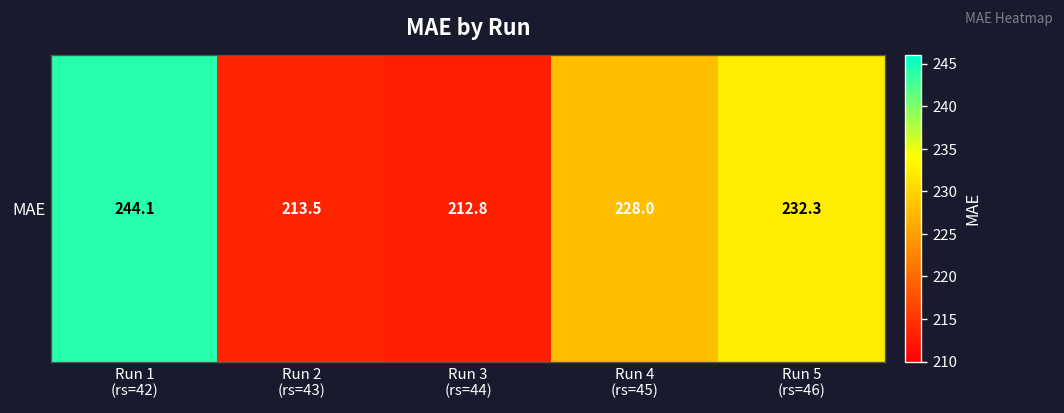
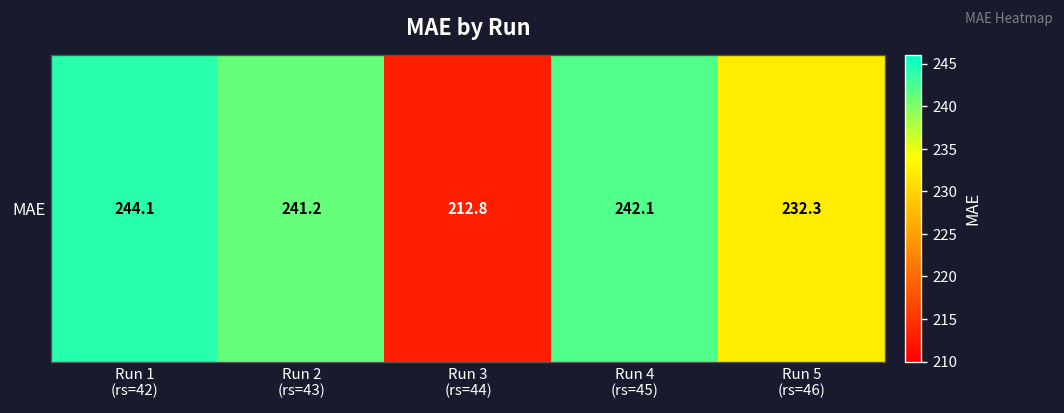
MAE, Run 2 (rs=43): 213.5 -> 241.2
MAE, Run 4 (rs=45): 228.0 -> 242.1
